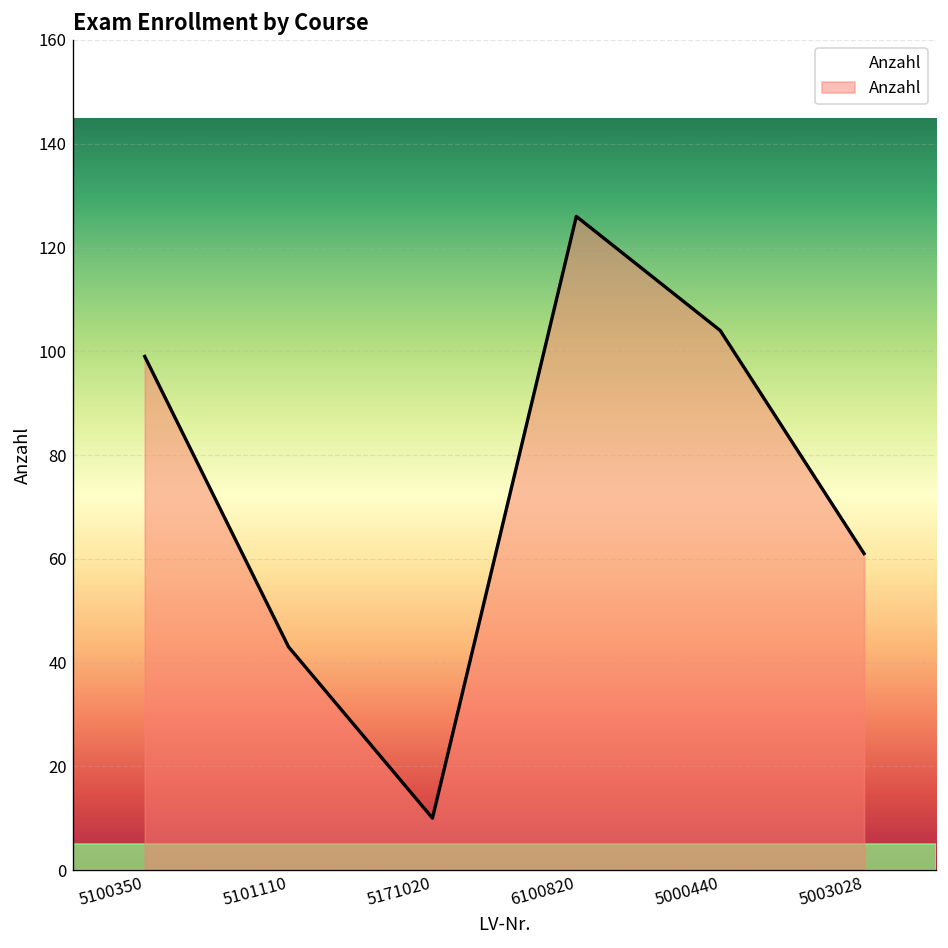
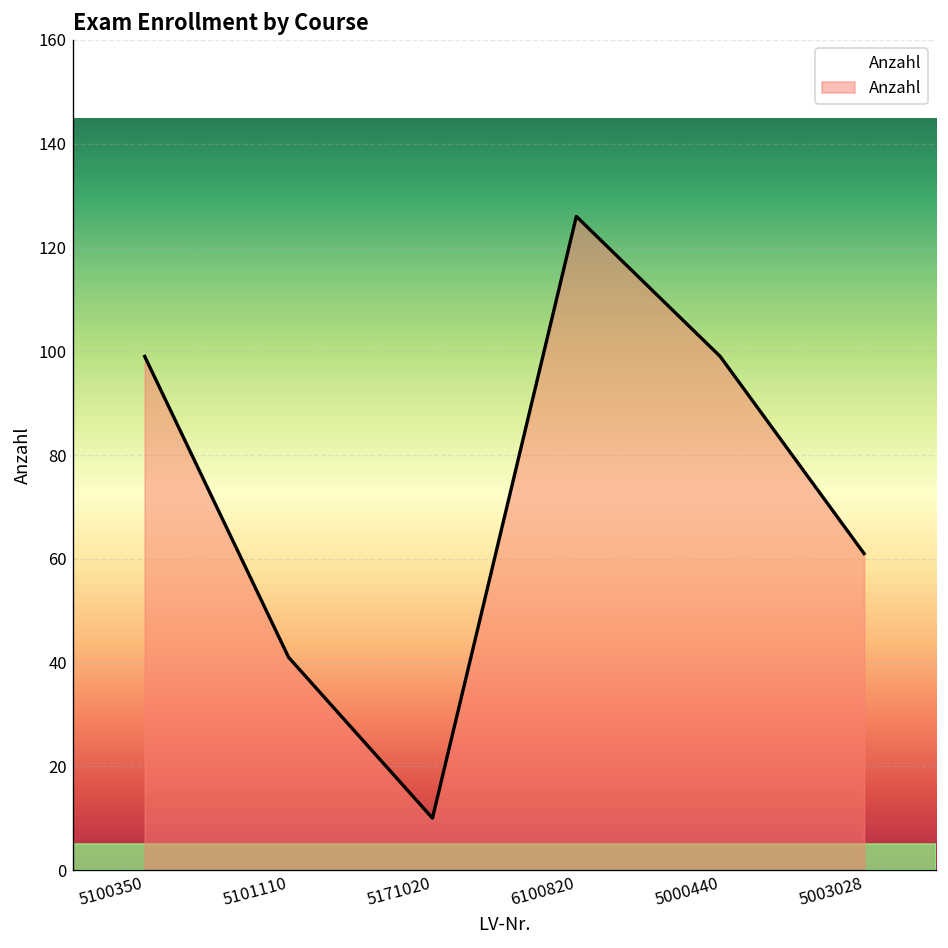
5101110: 43 -> 41
5000440: 104 -> 99
